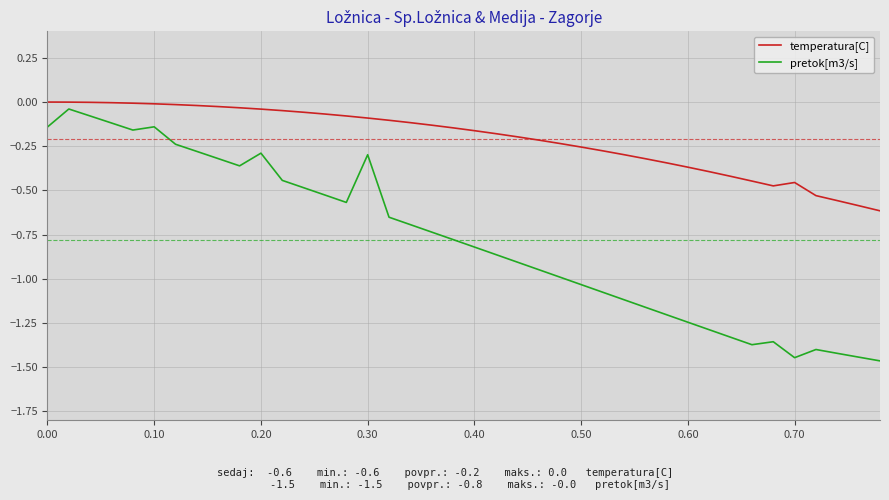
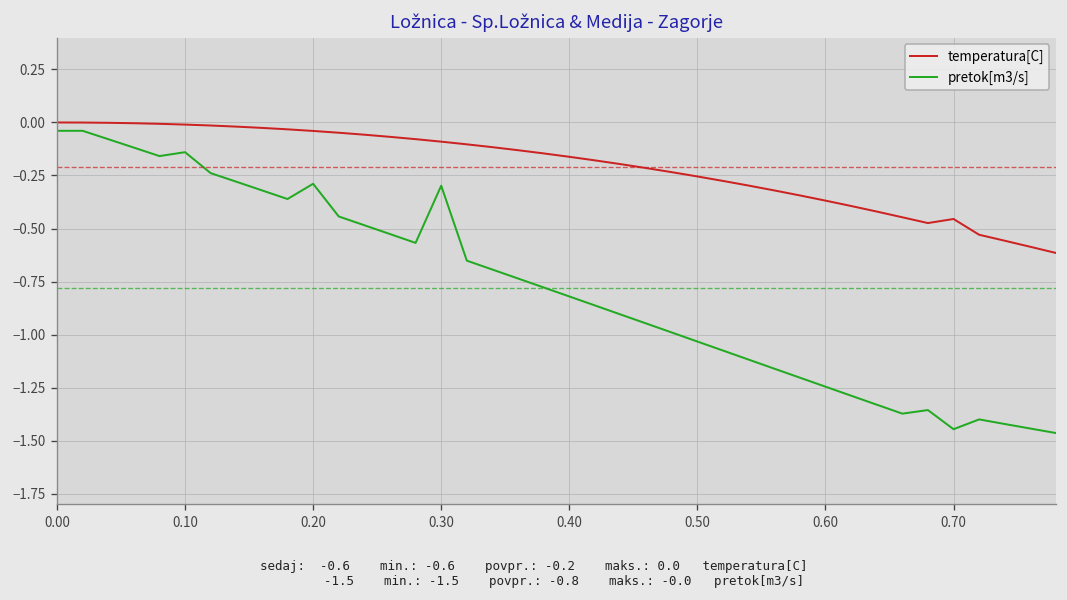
pretok[m3/s], 0.00: -0.14 -> -0.04
